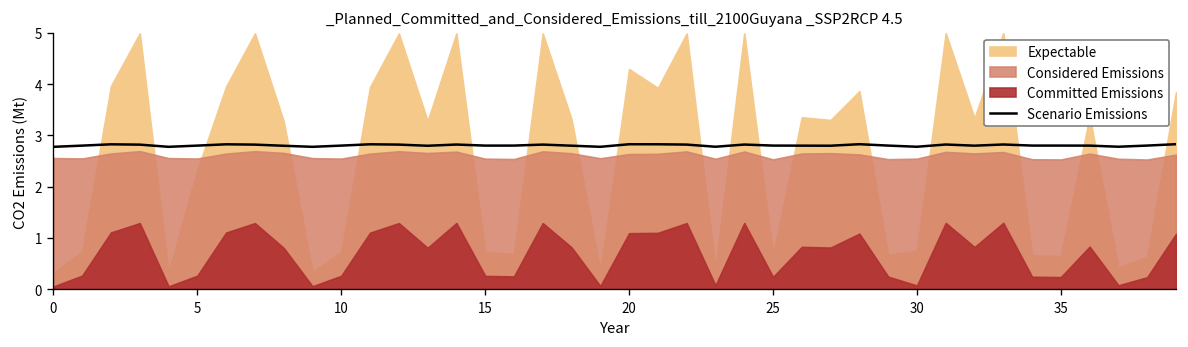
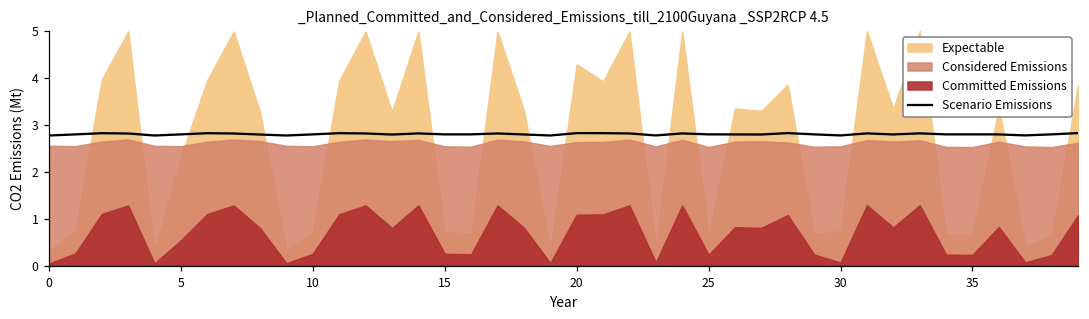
Committed Emissions, 5: 0.3 -> 0.5
